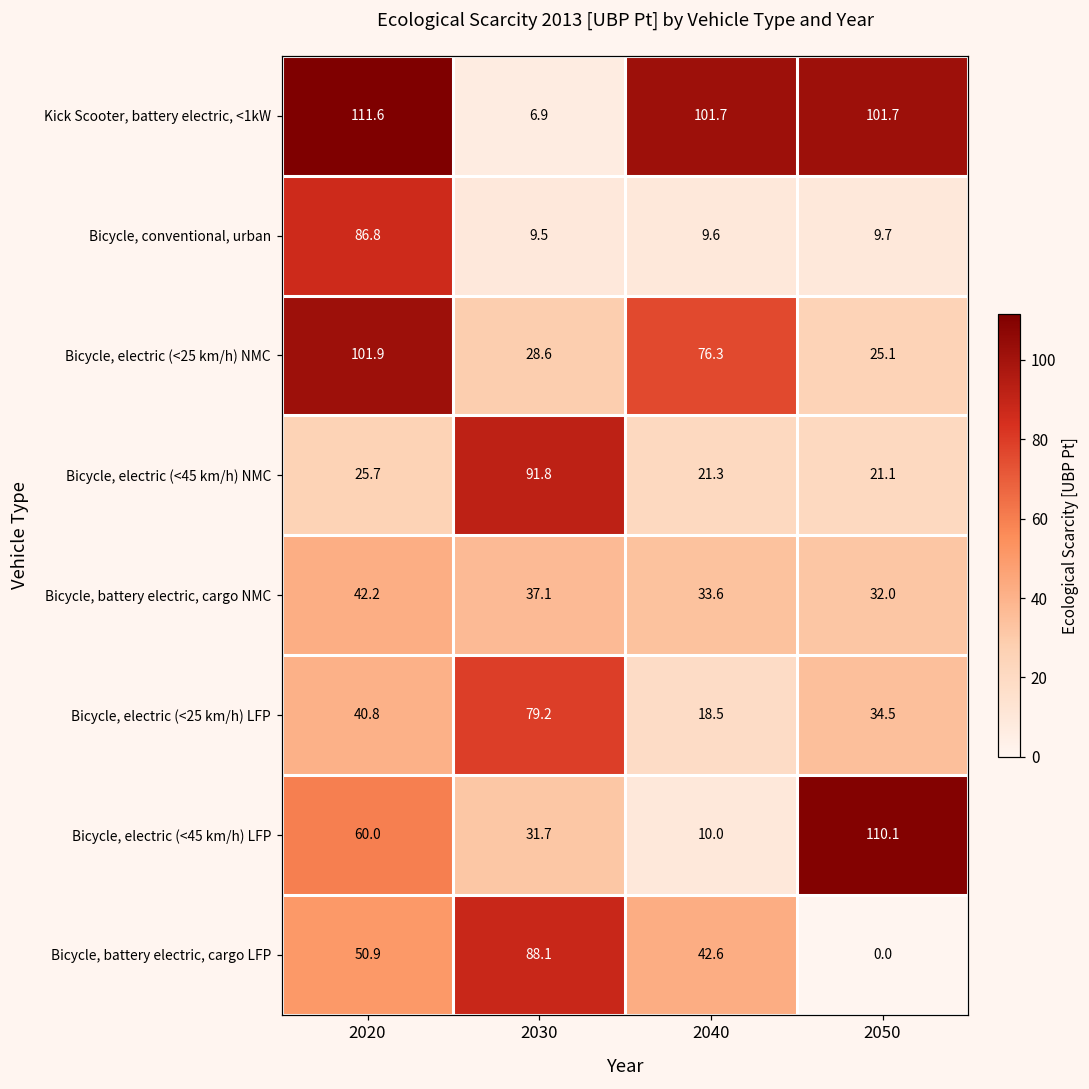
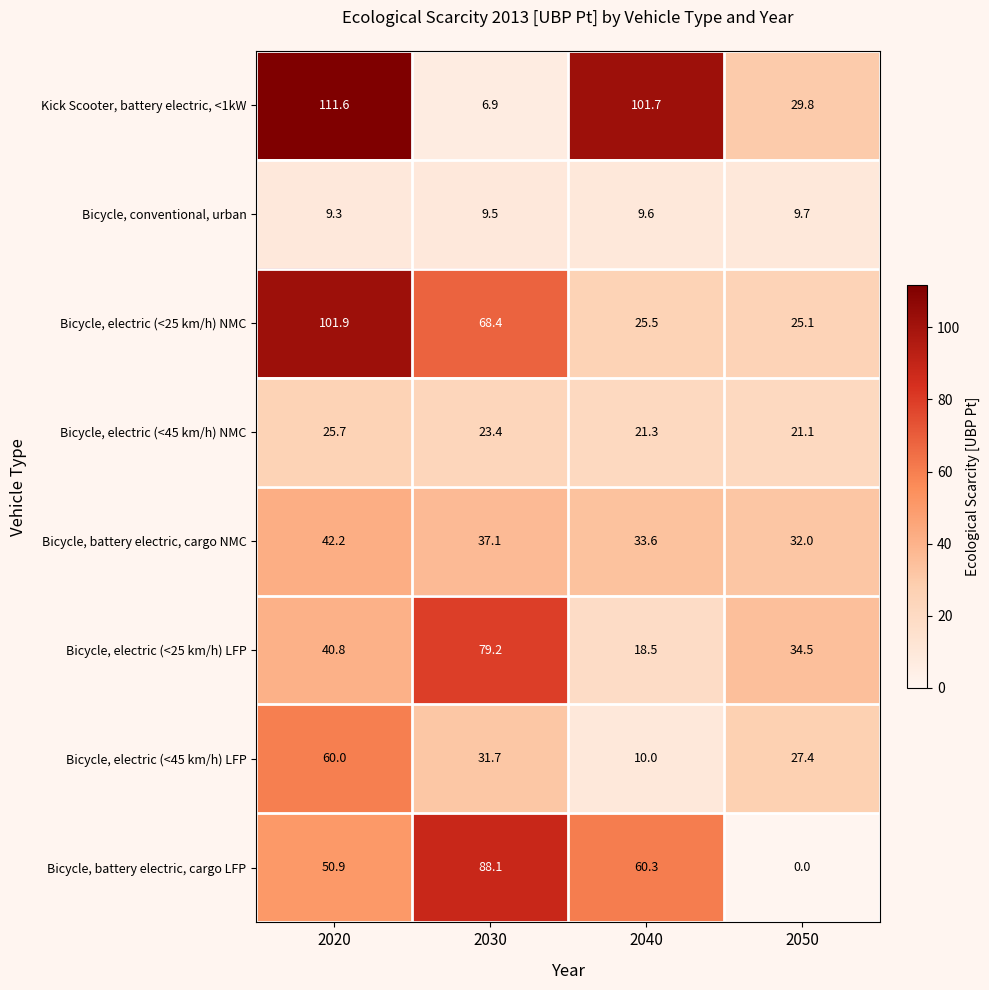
Kick Scooter, battery electric, <1kW, 2050: 101.7 -> 29.8
Bicycle, conventional, urban, 2020: 86.8 -> 9.3
Bicycle, electric (<25 km/h) NMC, 2030: 28.6 -> 68.4
Bicycle, electric (<25 km/h) NMC, 2040: 76.3 -> 25.5
Bicycle, electric (<45 km/h) NMC, 2030: 91.8 -> 23.4
Bicycle, electric (<45 km/h) LFP, 2050: 110.1 -> 27.4
Bicycle, battery electric, cargo LFP, 2040: 42.6 -> 60.3
